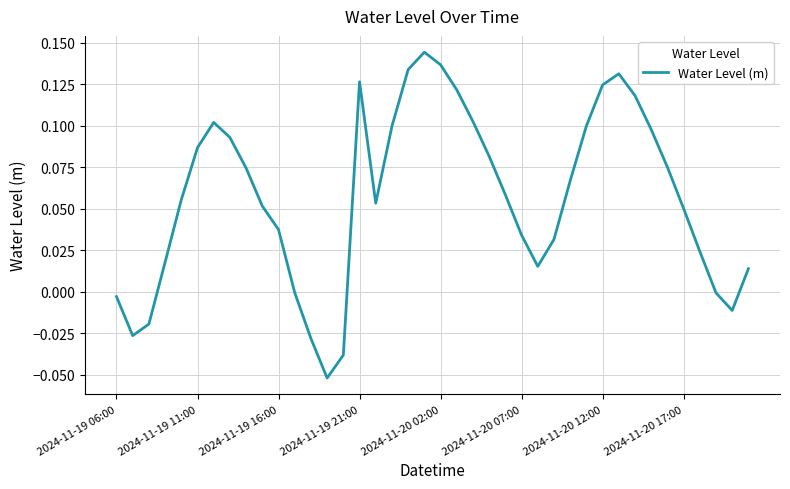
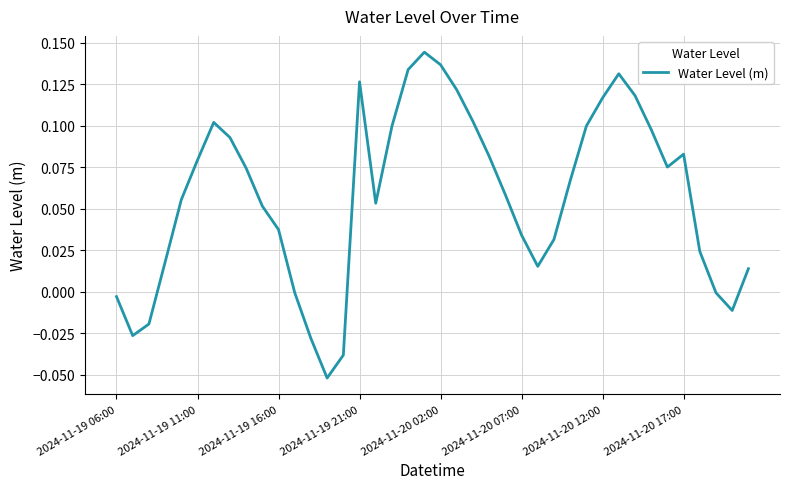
2024-11-19 11:00: 0.087 -> 0.079
2024-11-20 12:00: 0.125 -> 0.117
2024-11-20 17:00: 0.050 -> 0.083
